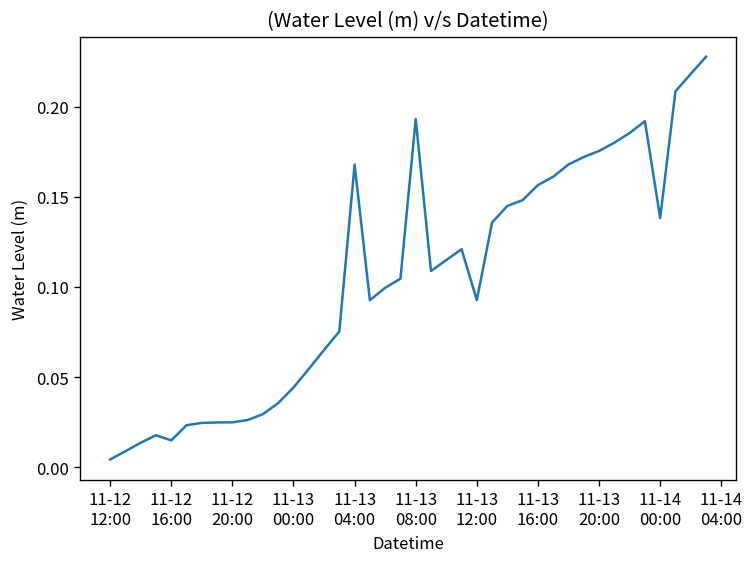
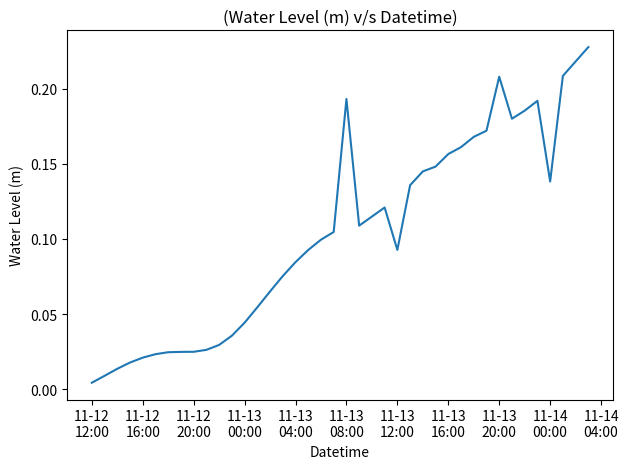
11-12 16:00: 0.015 -> 0.021
11-13 04:00: 0.168 -> 0.085
11-13 20:00: 0.175 -> 0.208
